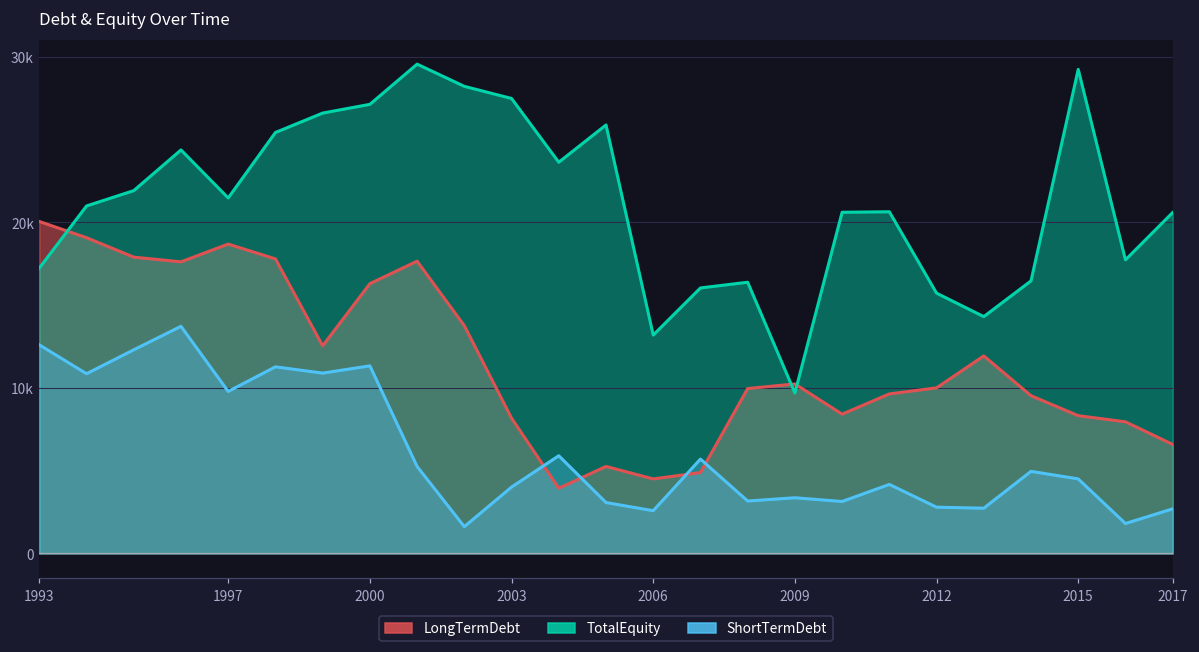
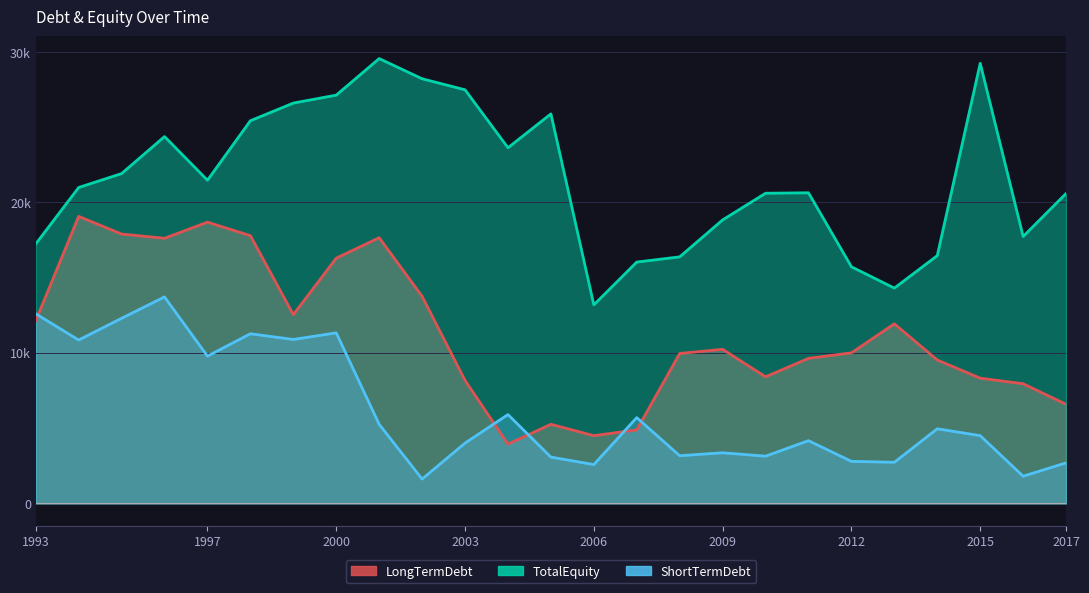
LongTermDebt, 1993: 20100 -> 12100
TotalEquity, 2009: 9700 -> 18800
